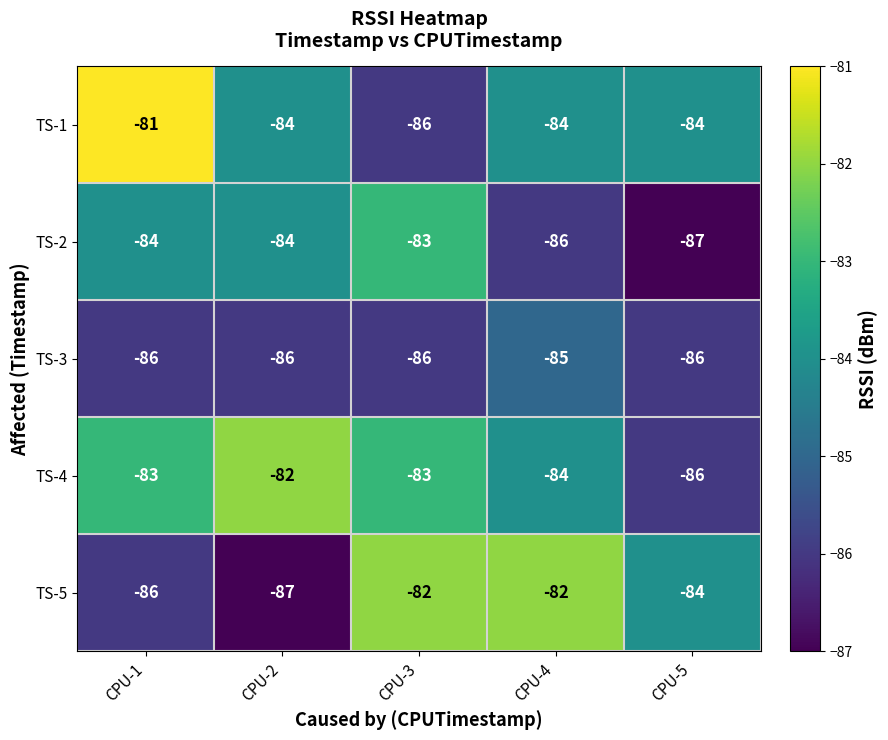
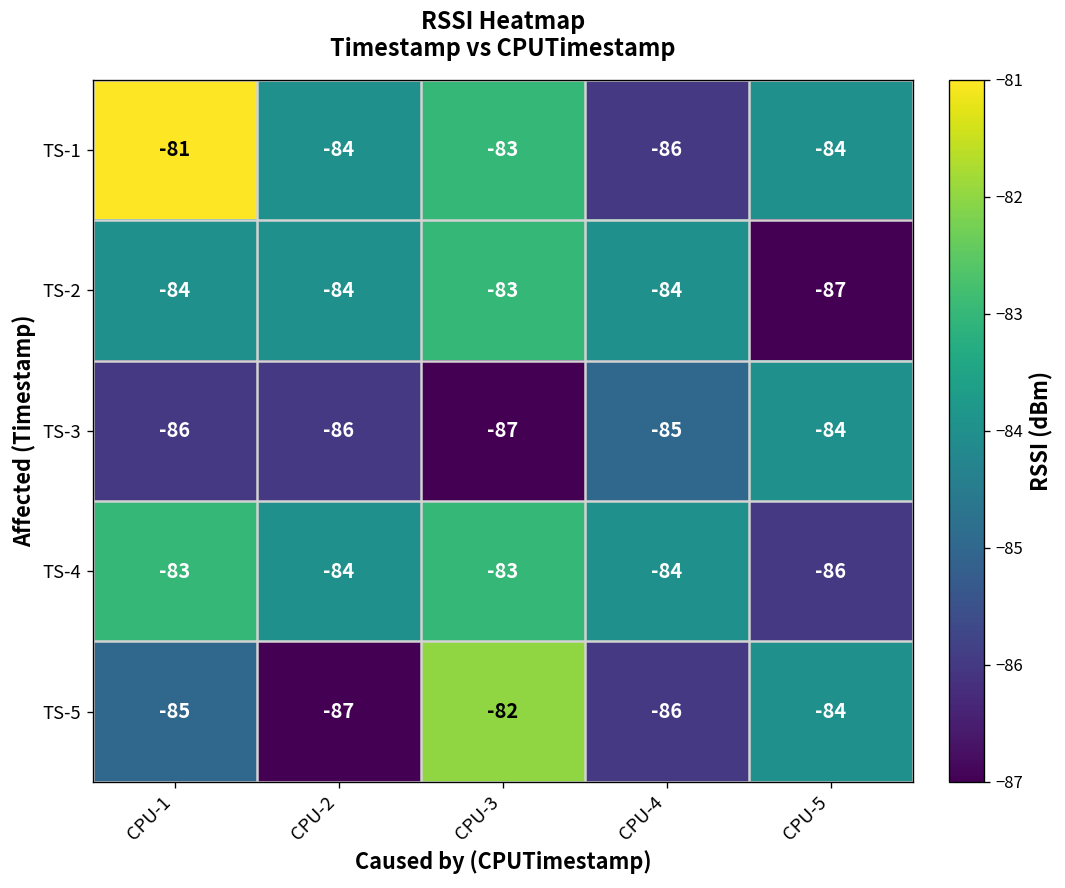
TS-1, CPU-3: -86 -> -83
TS-1, CPU-4: -84 -> -86
TS-2, CPU-4: -86 -> -84
TS-3, CPU-3: -86 -> -87
TS-3, CPU-5: -86 -> -84
TS-4, CPU-2: -82 -> -84
TS-5, CPU-1: -86 -> -85
TS-5, CPU-4: -82 -> -86
